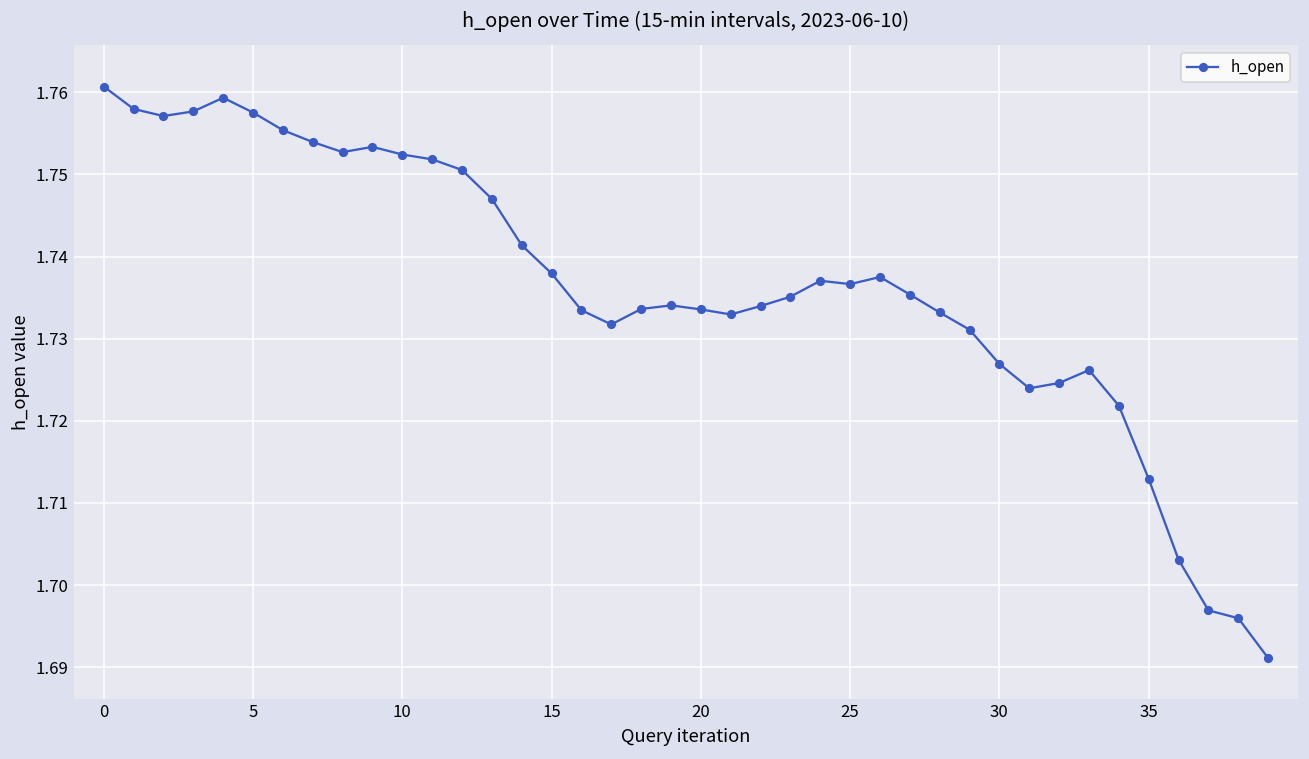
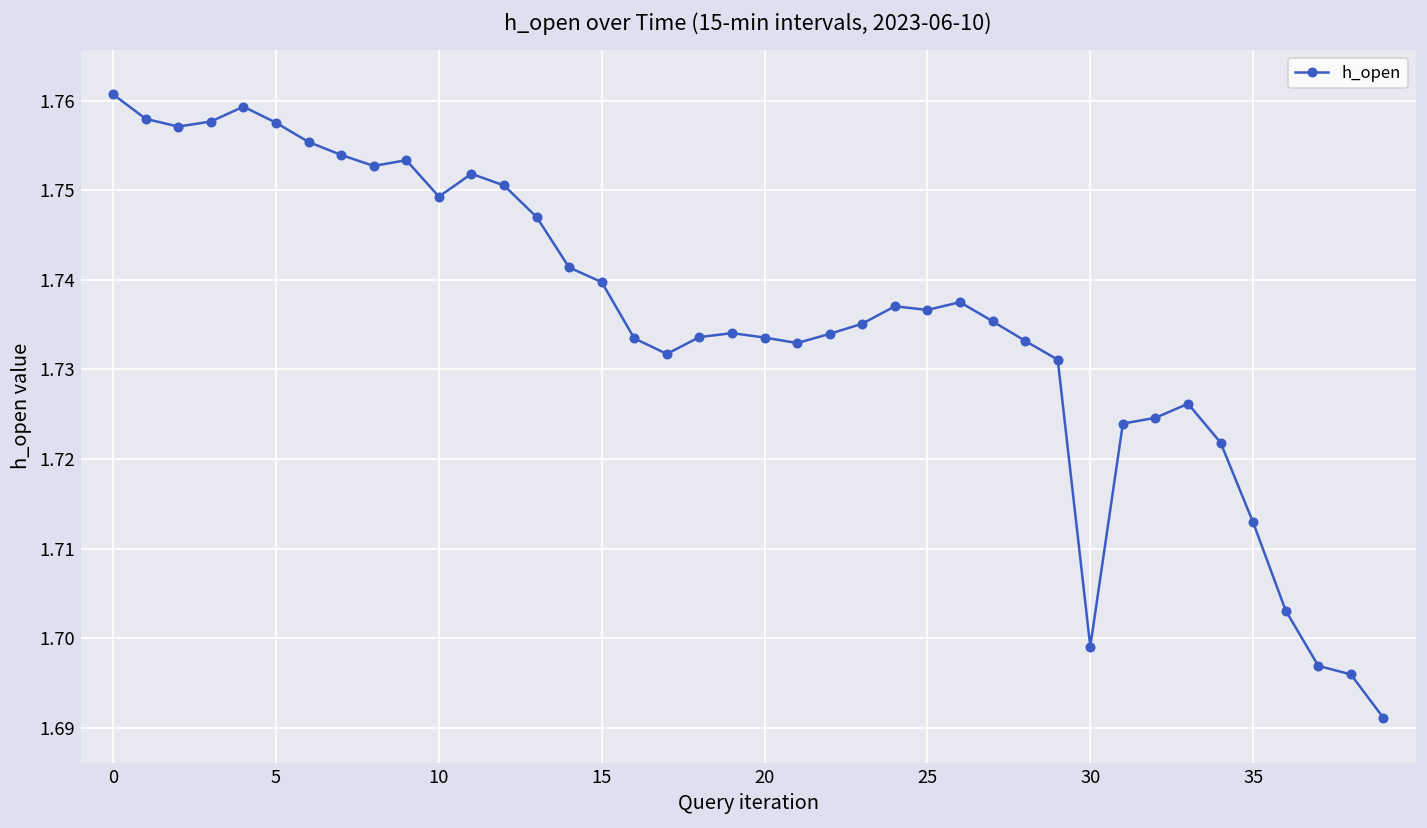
10: 1.752 -> 1.749
15: 1.738 -> 1.740
30: 1.727 -> 1.699
